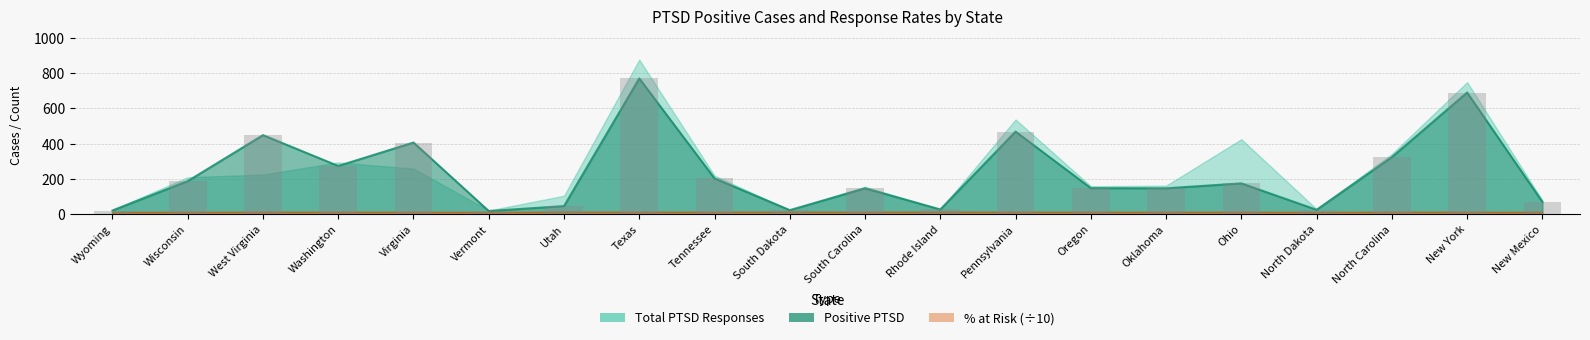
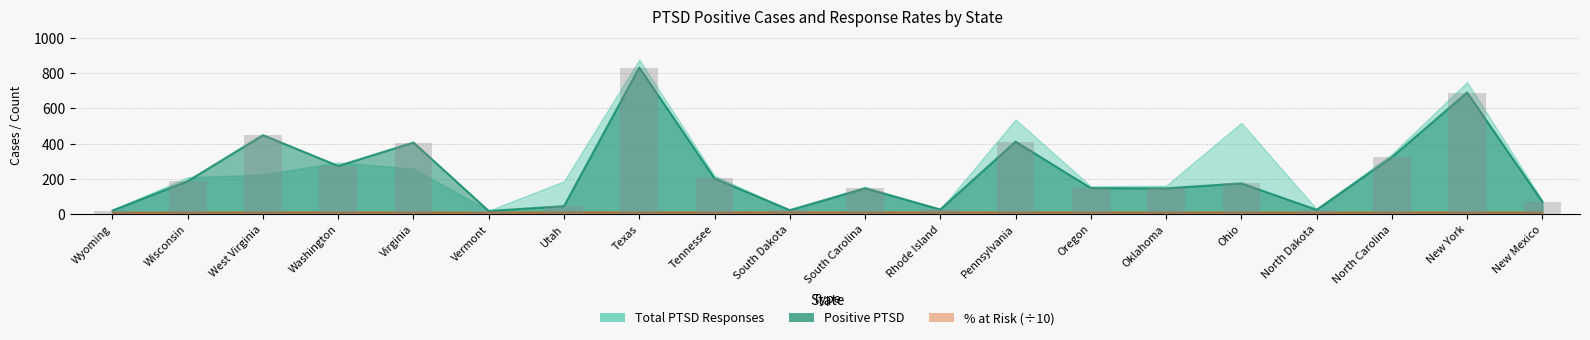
Total PTSD Responses, Utah: 100 -> 190
Positive PTSD, Texas: 770 -> 830
Positive PTSD, Pennsylvania: 470 -> 410
Total PTSD Responses, Ohio: 430 -> 520
